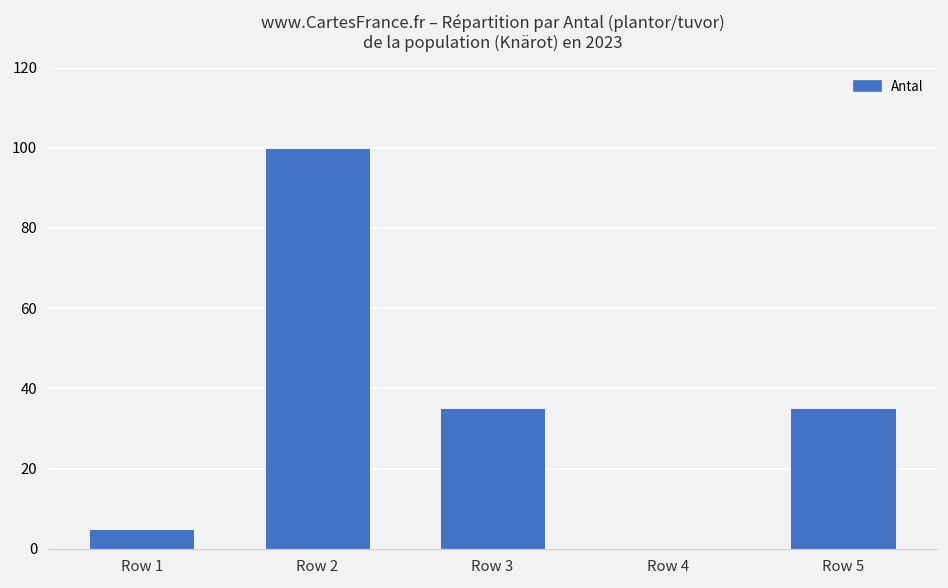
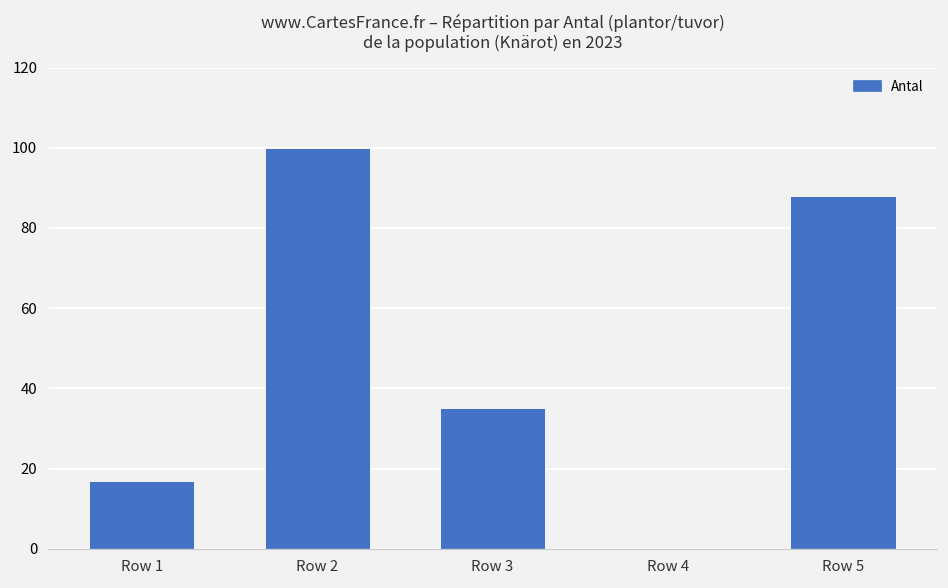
Row 1: 5 -> 17
Row 5: 35 -> 88
